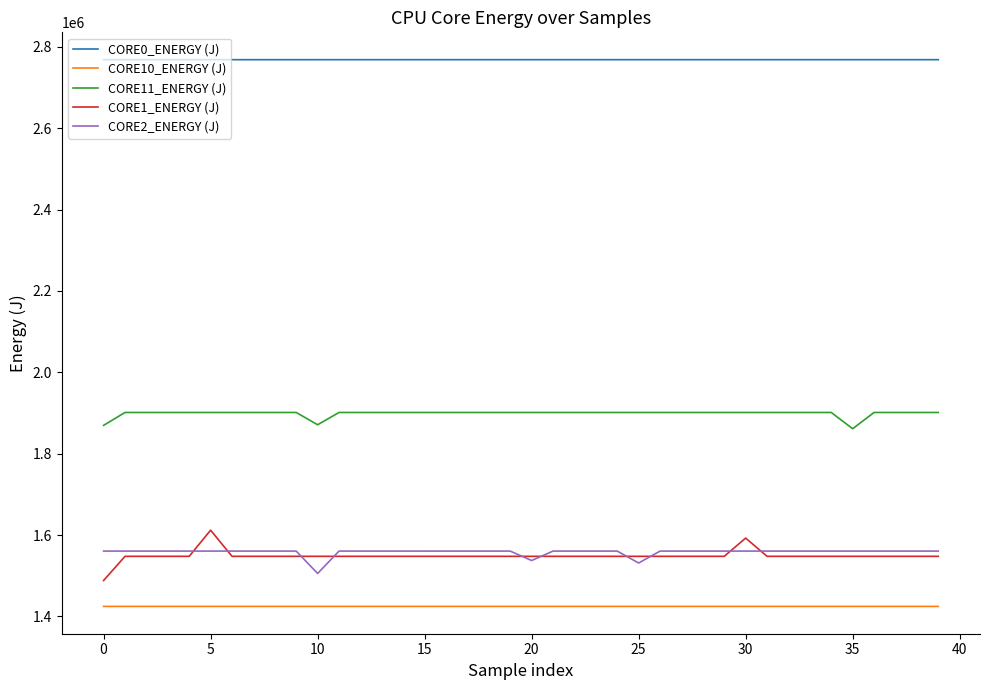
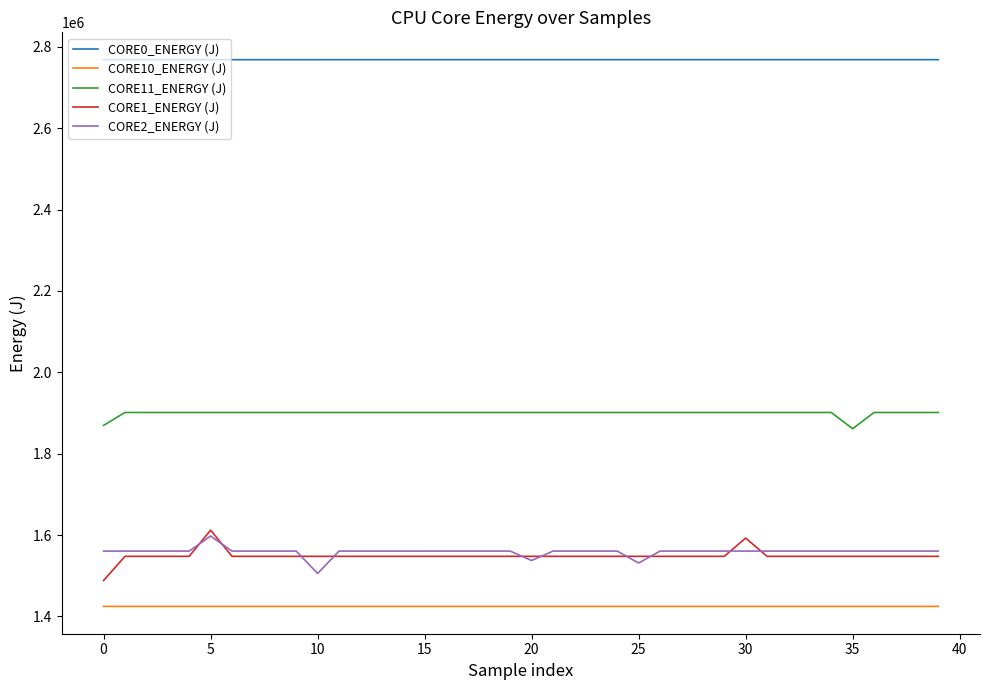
CORE2_ENERGY (J), 5: 1560000 -> 1600000
CORE11_ENERGY (J), 10: 1870000 -> 1900000
